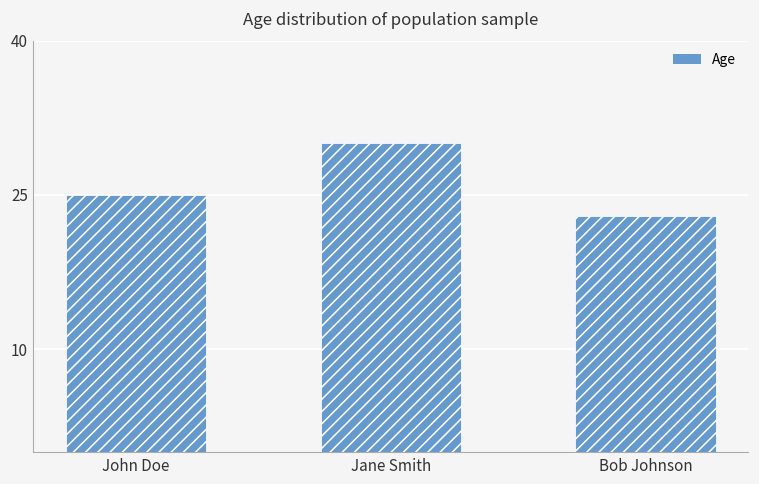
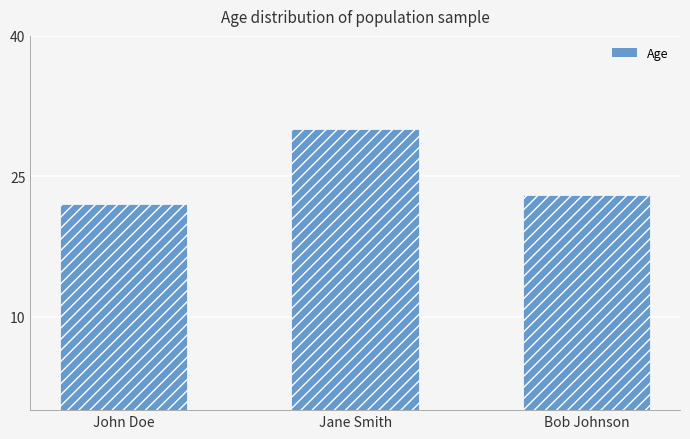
John Doe: 25 -> 22
